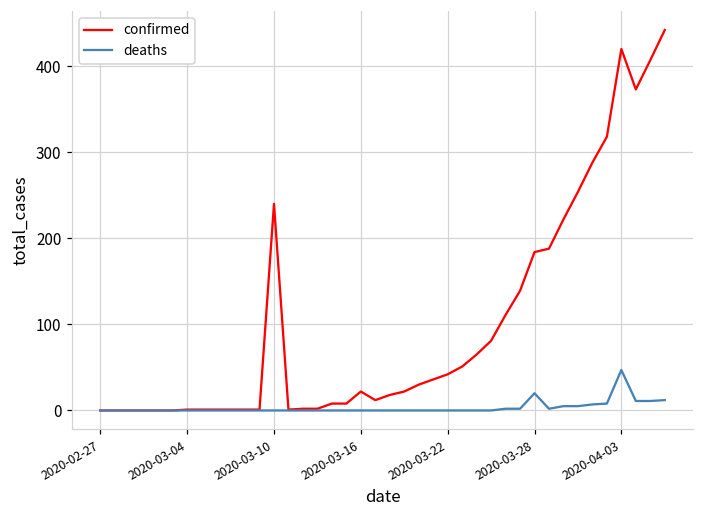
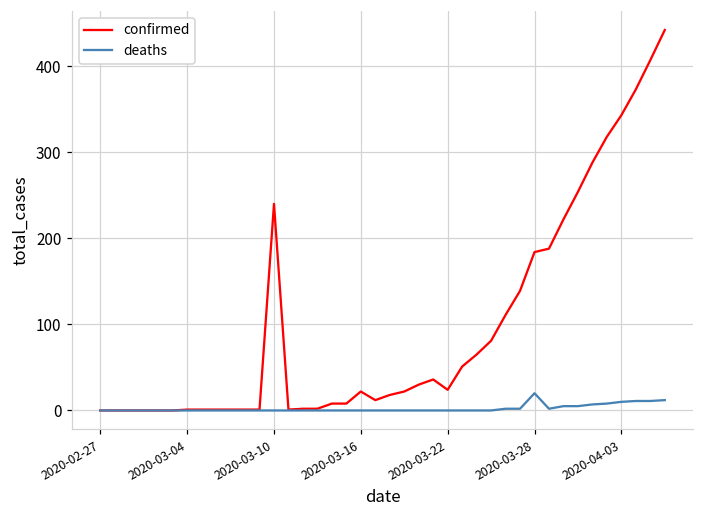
confirmed, 2020-03-22: 40 -> 20
confirmed, 2020-04-03: 420 -> 340
deaths, 2020-04-03: 50 -> 10
